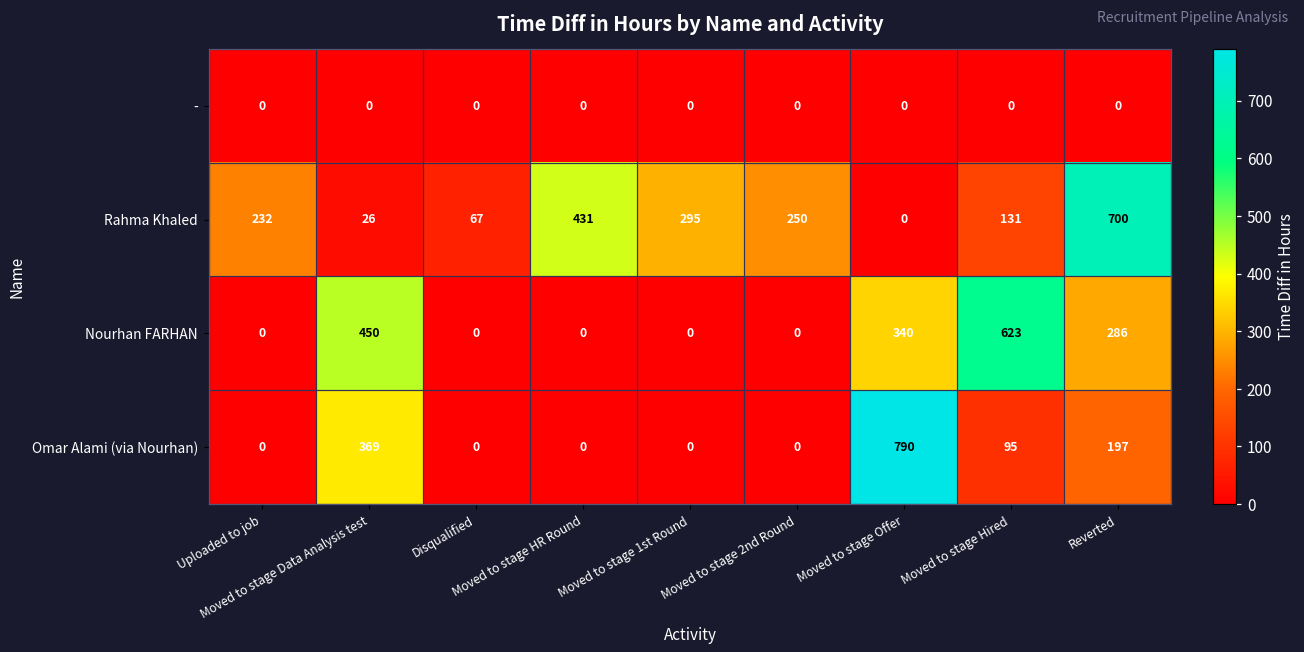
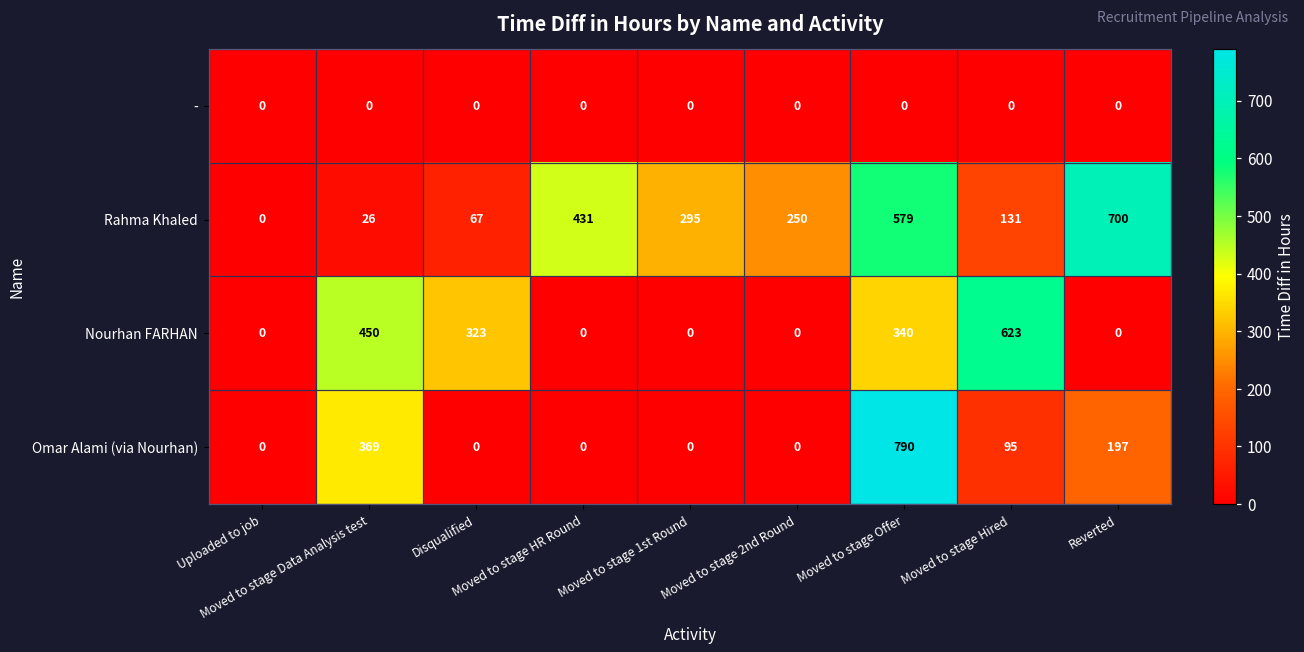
Rahma Khaled, Uploaded to job: 232 -> 0
Rahma Khaled, Moved to stage Offer: 0 -> 579
Nourhan FARHAN, Disqualified: 0 -> 323
Nourhan FARHAN, Reverted: 286 -> 0
